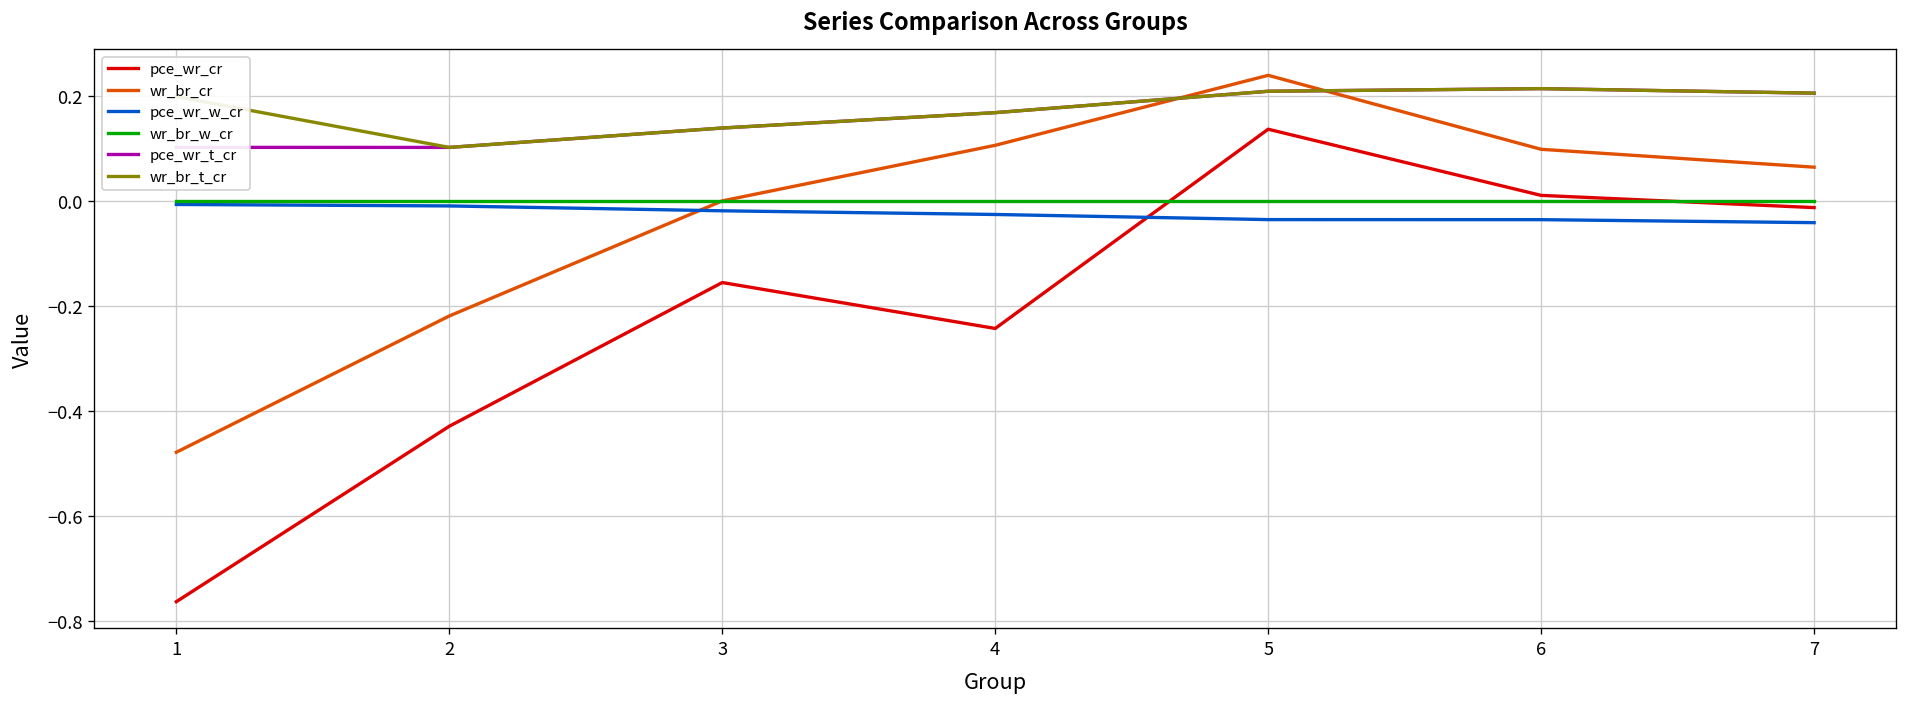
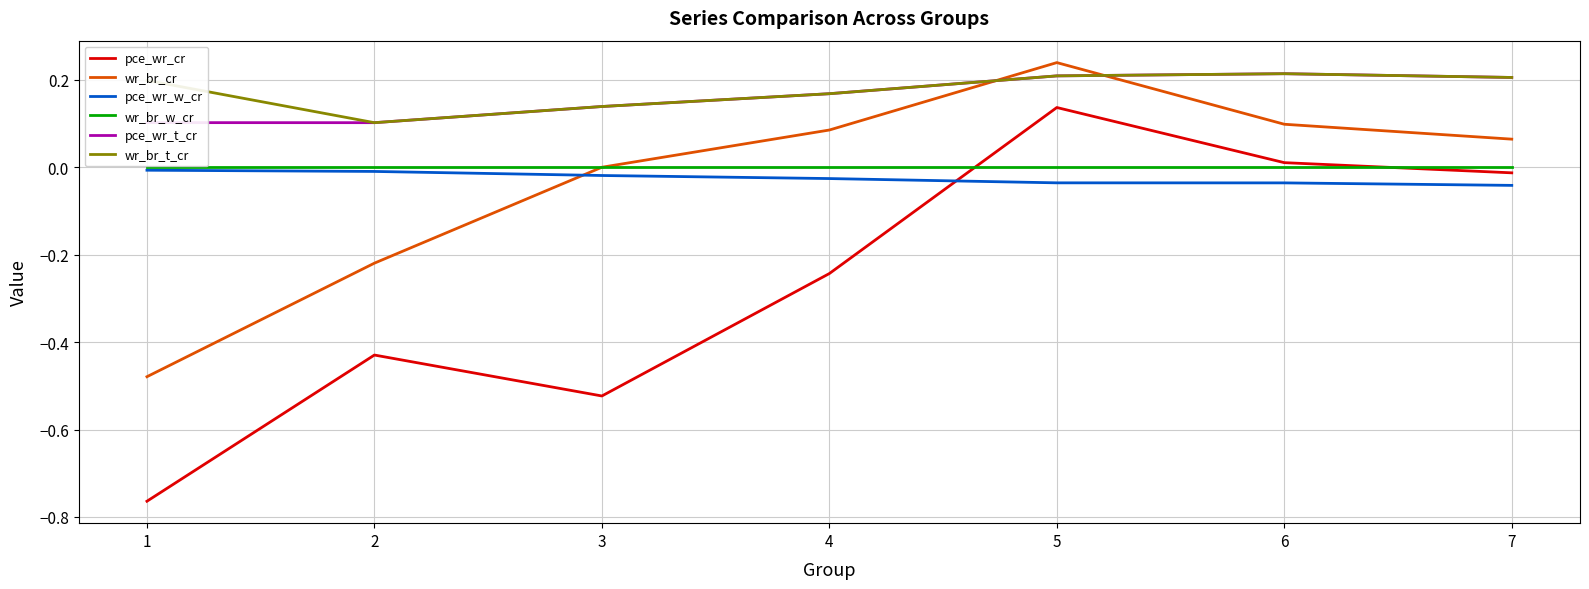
pce_wr_cr, 3: -0.16 -> -0.52
wr_br_cr, 4: 0.11 -> 0.09
